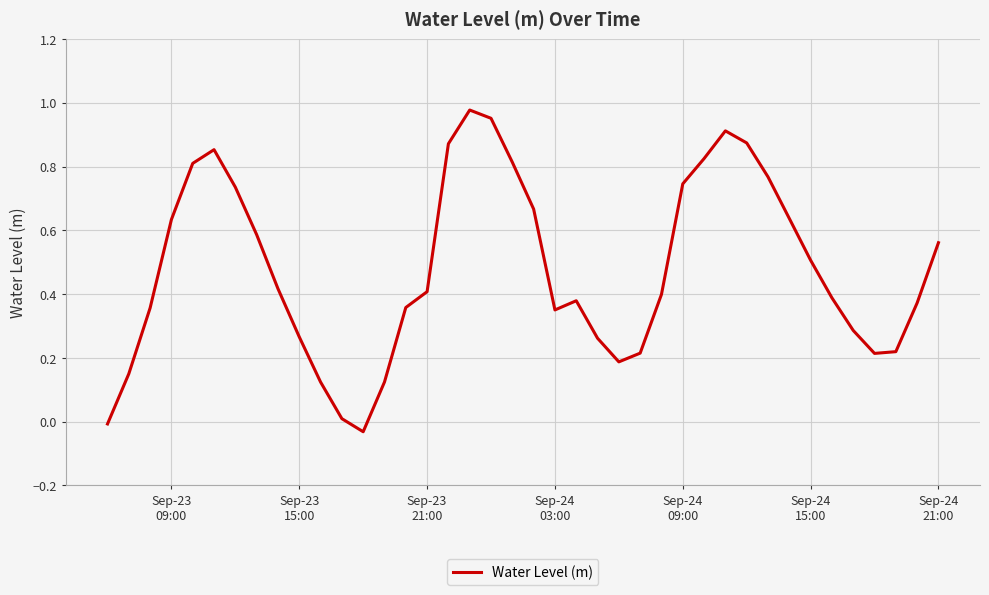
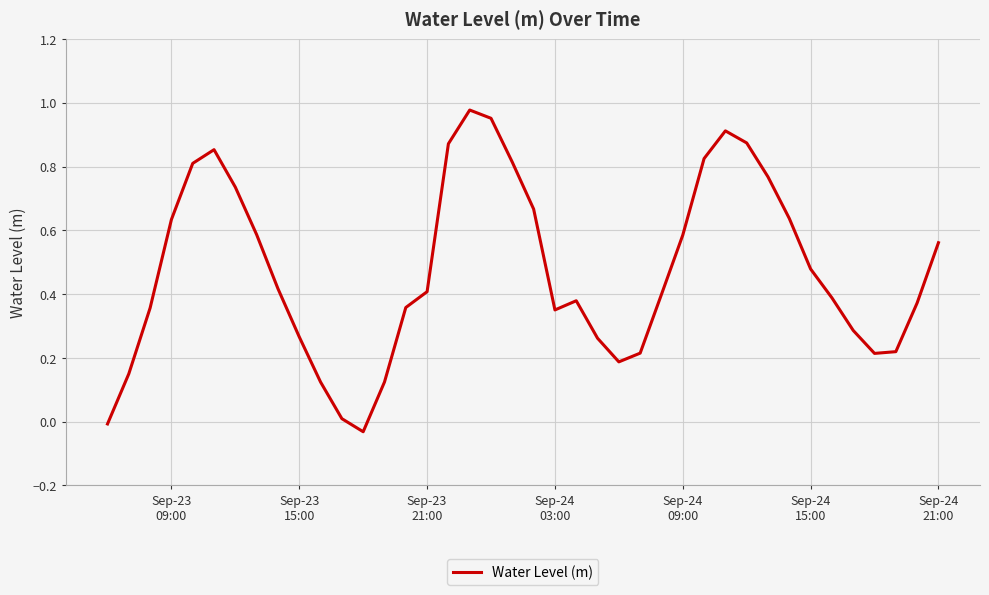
Sep-24 09:00: 0.75 -> 0.58
Sep-24 15:00: 0.51 -> 0.48
